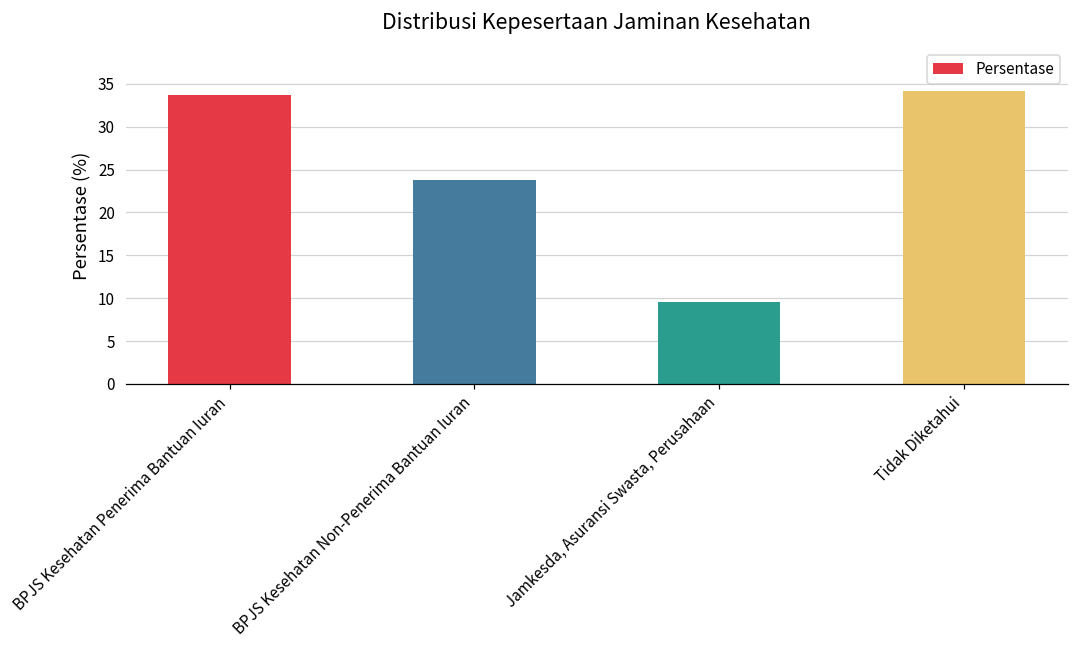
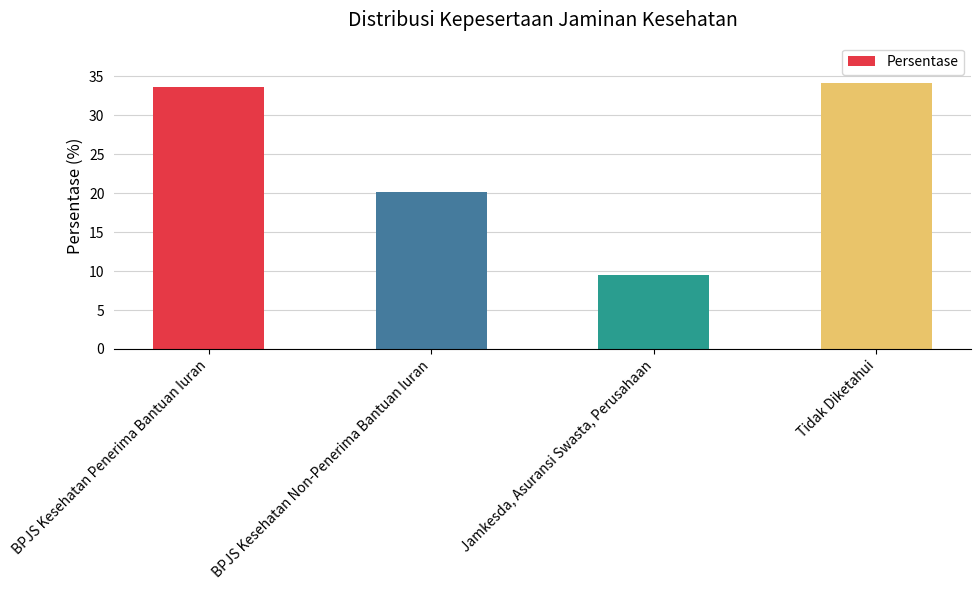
BPJS Kesehatan Non-Penerima Bantuan Iuran: 24 -> 20
